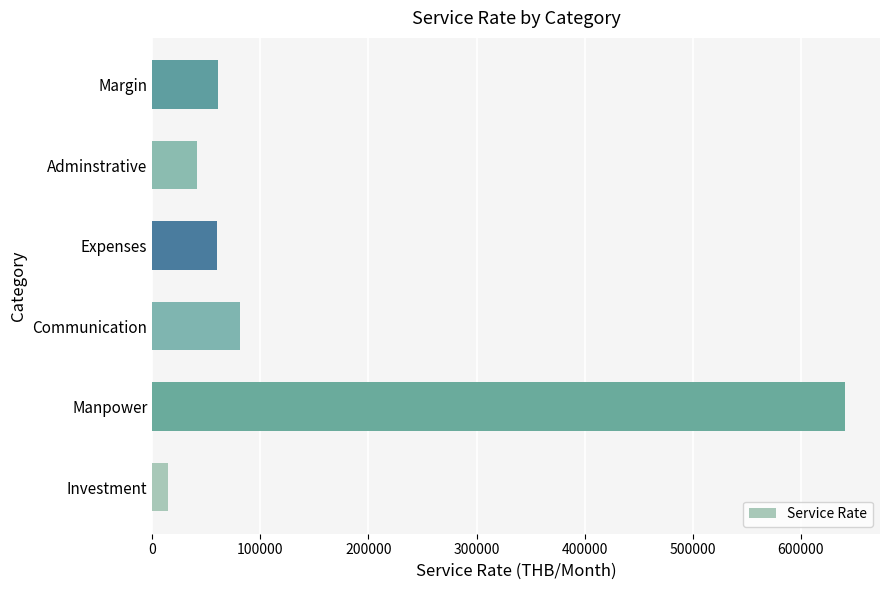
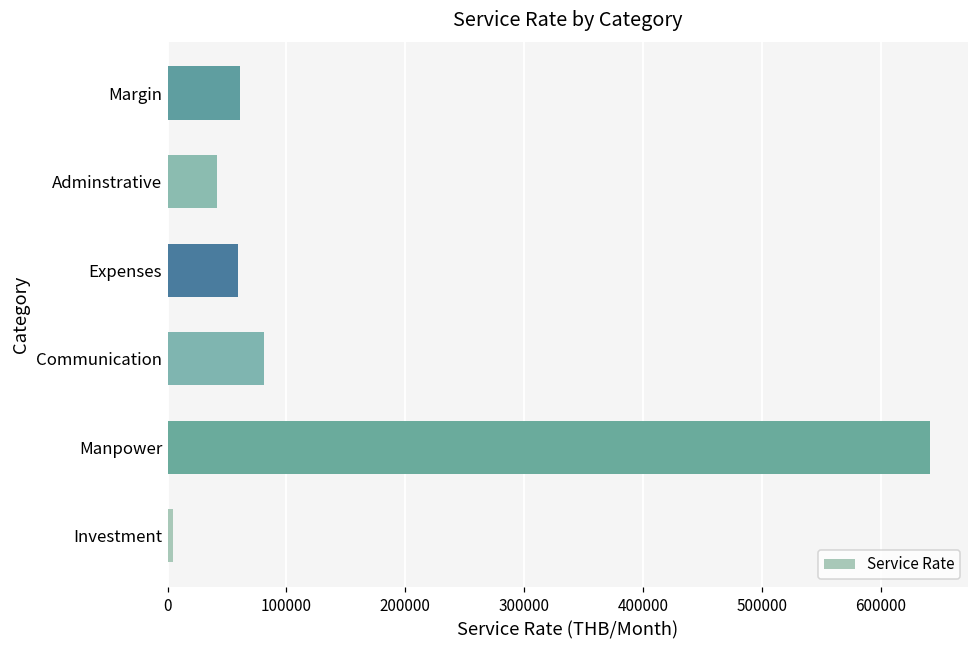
Investment: 14000 -> 5000
